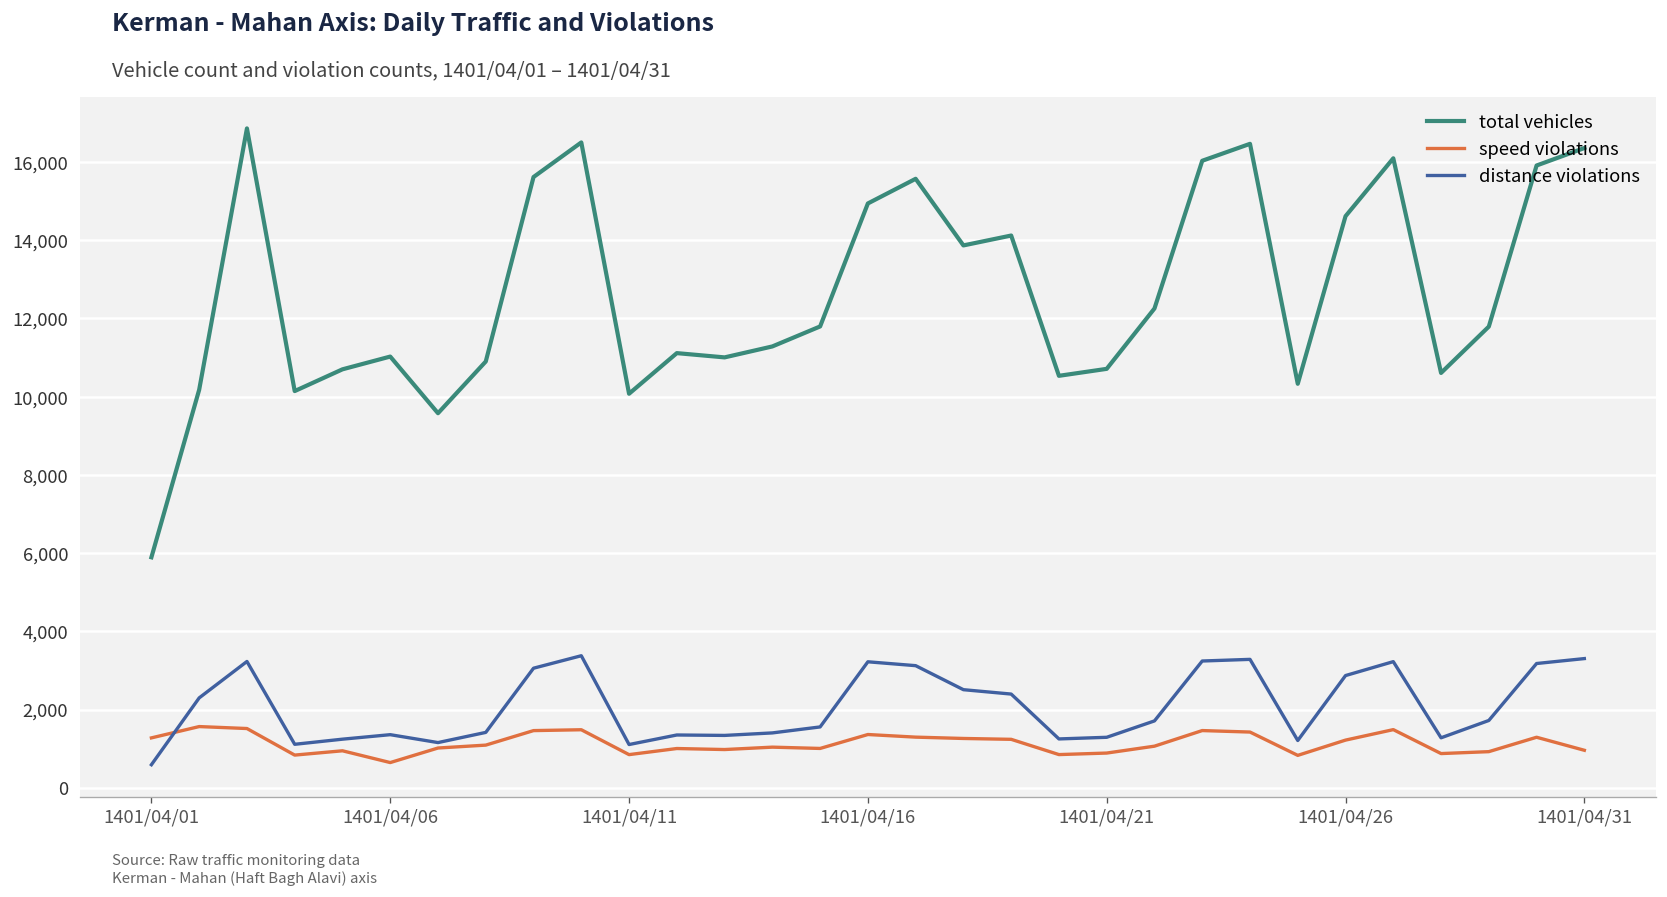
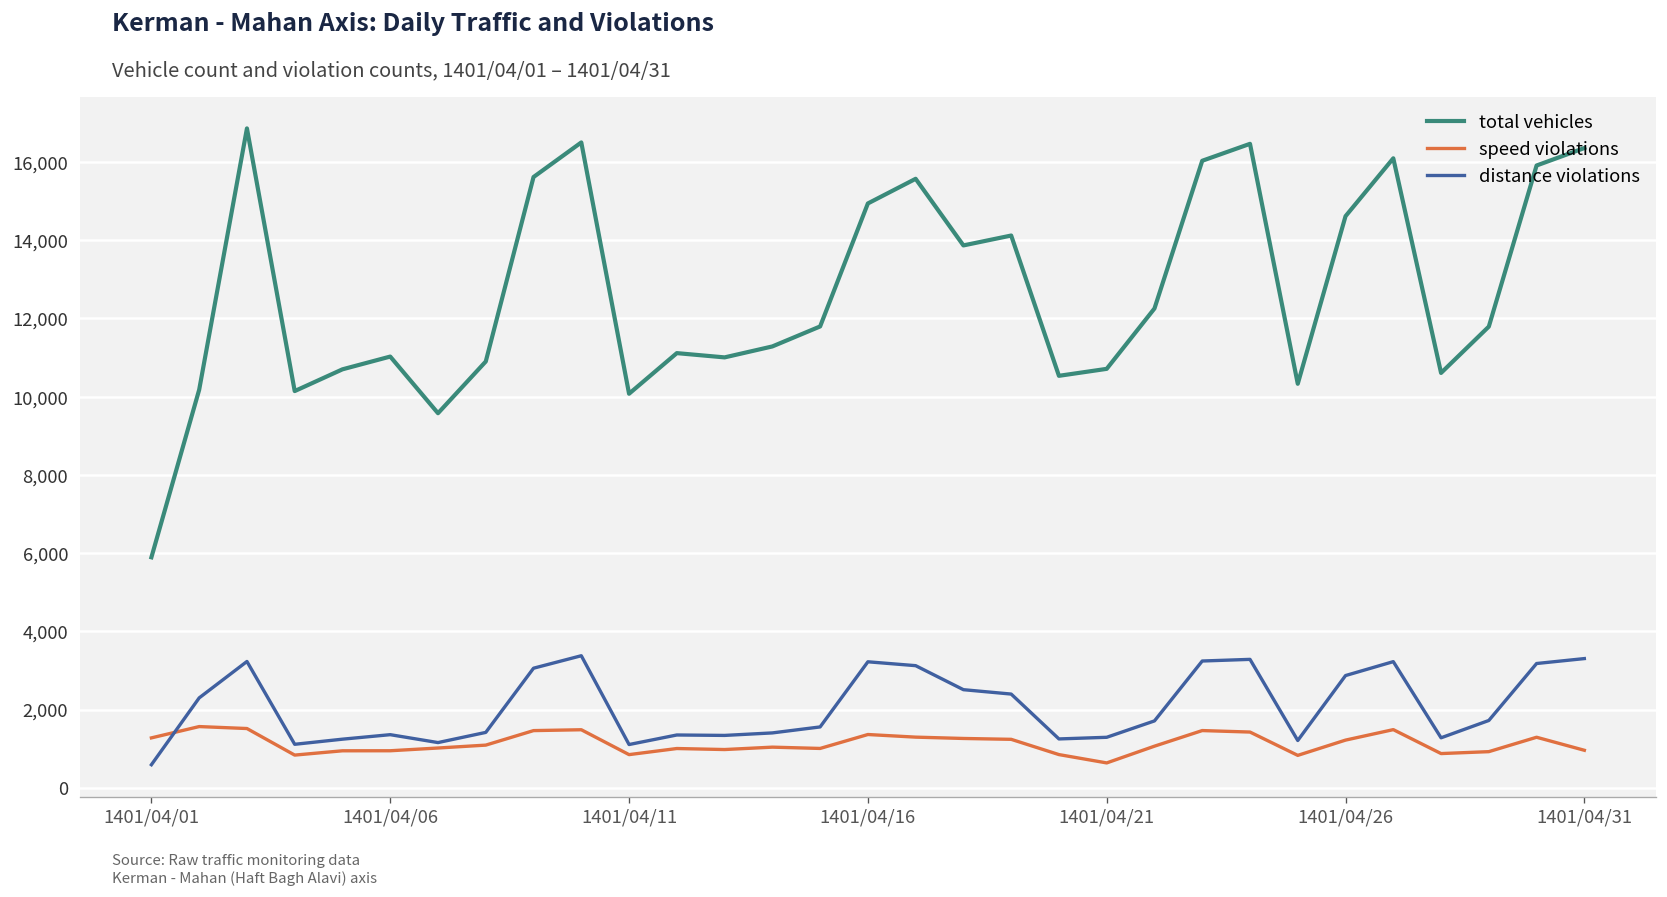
speed violations, 1401/04/06: 600 -> 900
speed violations, 1401/04/21: 900 -> 600
